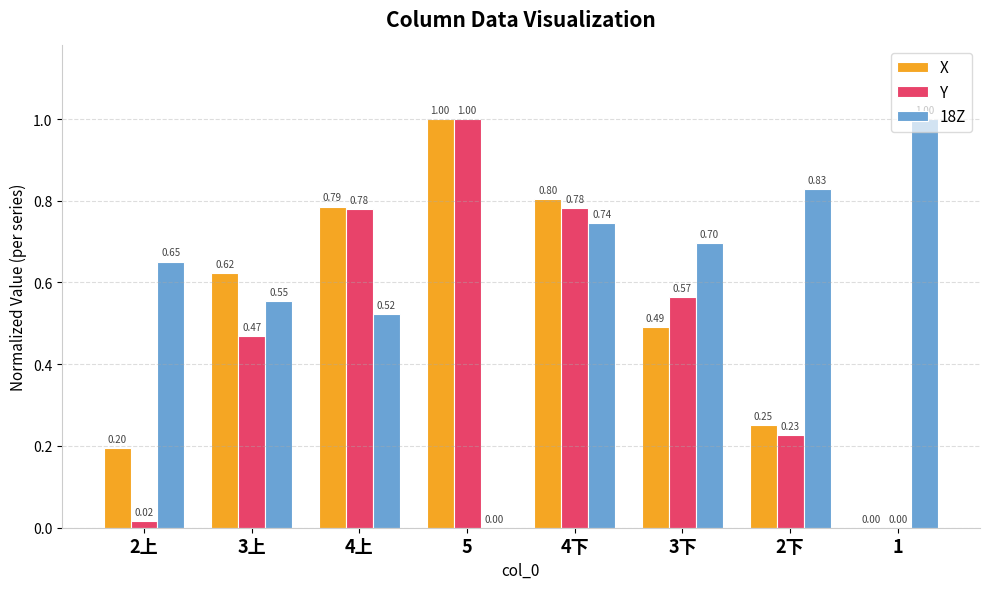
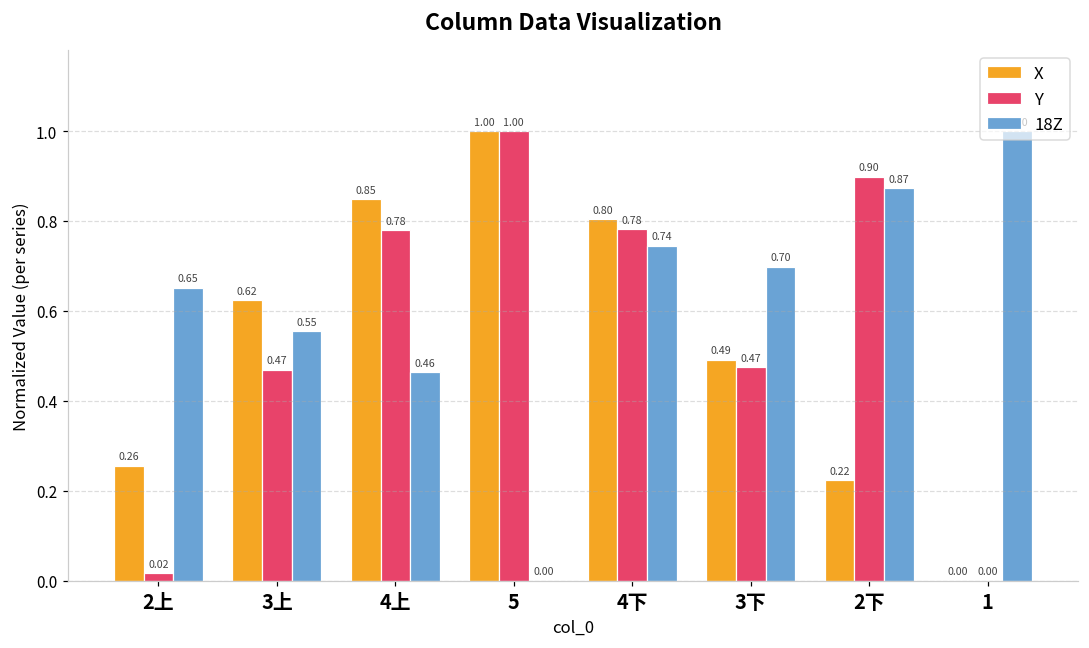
X, 2上: 0.20 -> 0.26
X, 4上: 0.79 -> 0.85
18Z, 4上: 0.52 -> 0.46
Y, 3下: 0.57 -> 0.47
X, 2下: 0.25 -> 0.22
Y, 2下: 0.23 -> 0.90
18Z, 2下: 0.83 -> 0.87
